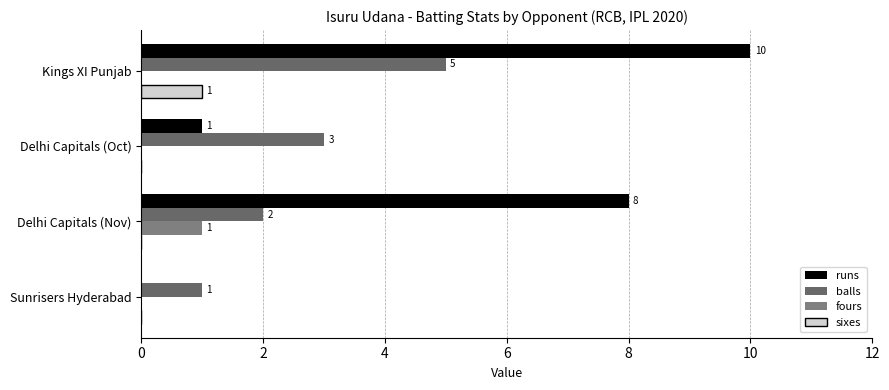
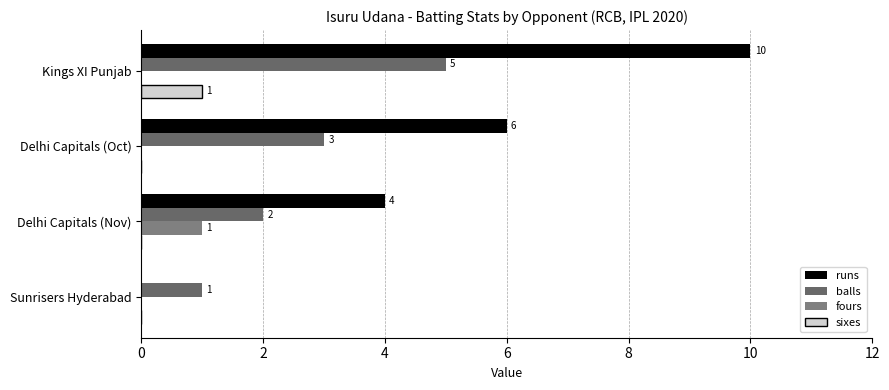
runs, Delhi Capitals (Oct): 1 -> 6
runs, Delhi Capitals (Nov): 8 -> 4
